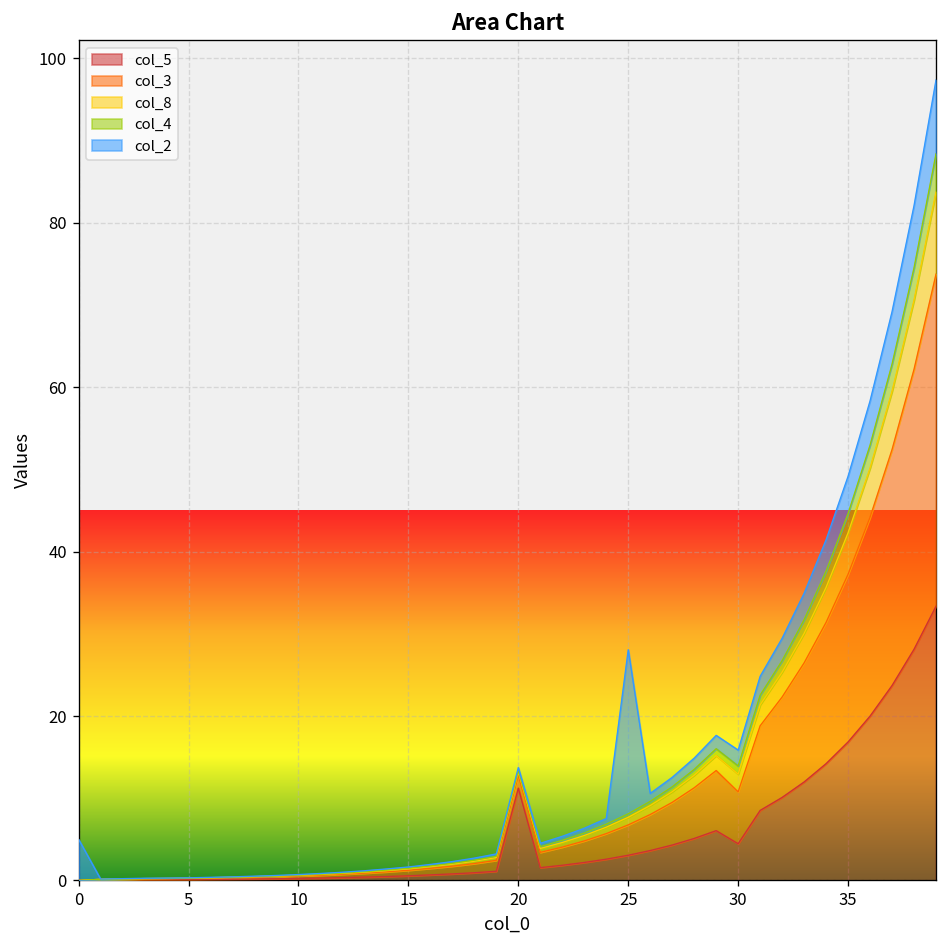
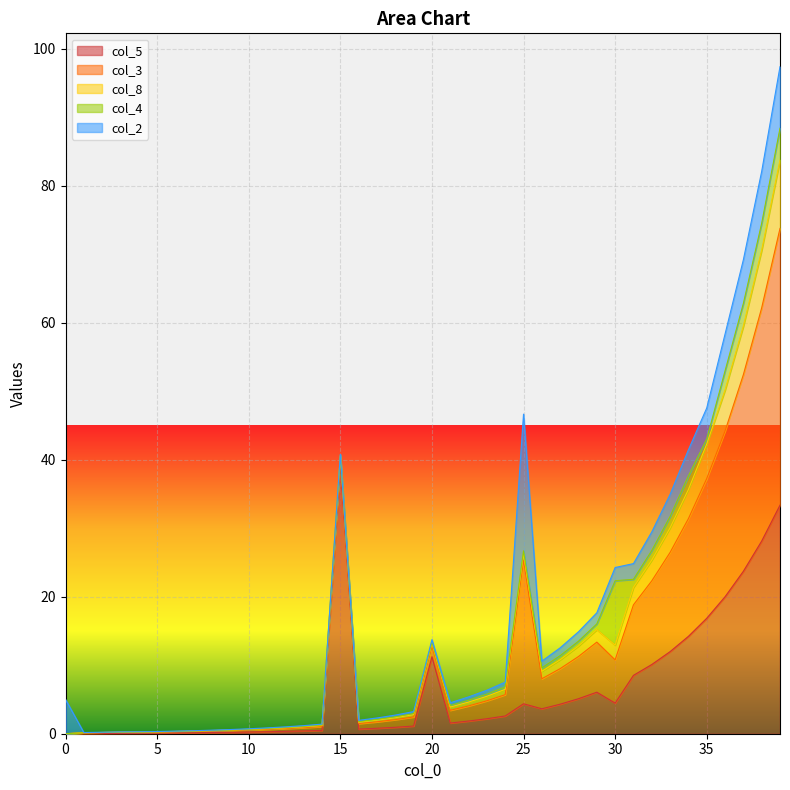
col_5, 15: 1 -> 40
col_5, 25: 3 -> 4
col_3, 25: 4 -> 21
col_4, 30: 1 -> 9
col_4, 35: 2 -> 1
